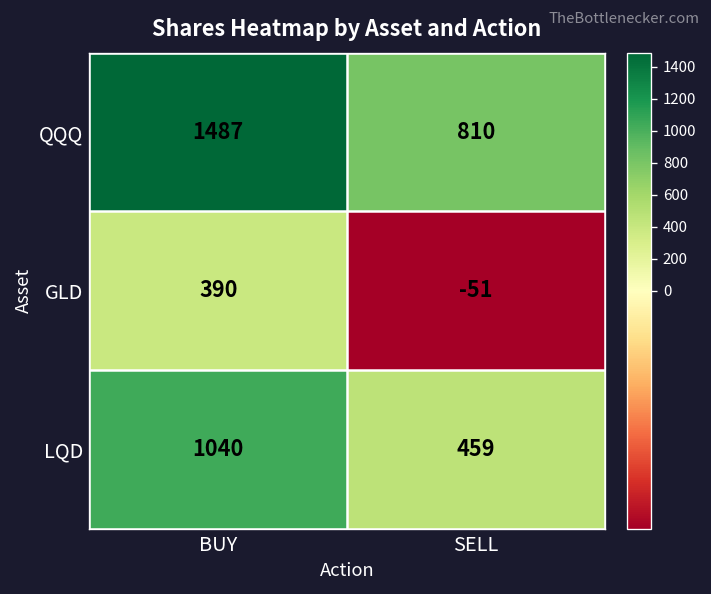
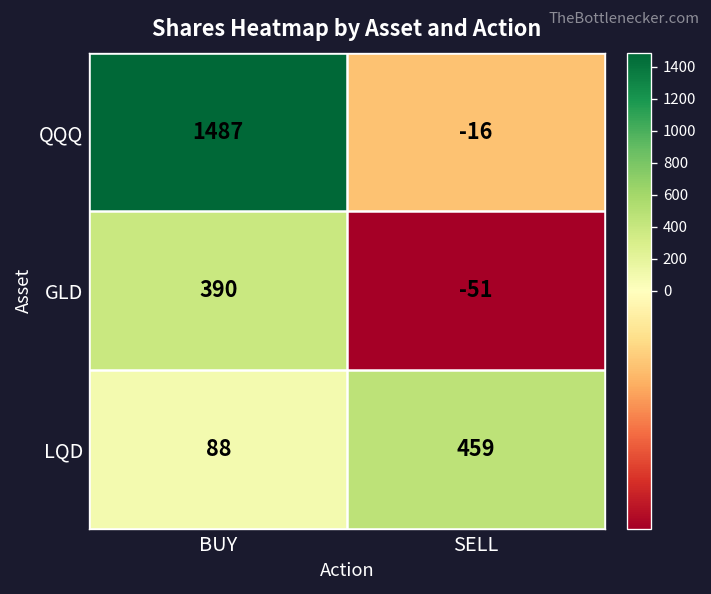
QQQ, SELL: 810 -> -16
LQD, BUY: 1040 -> 88
